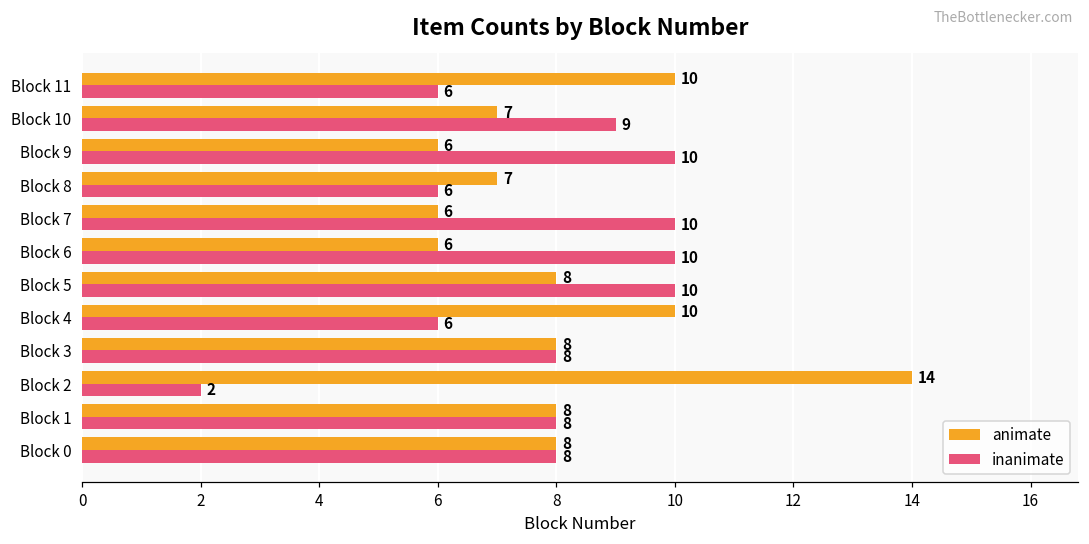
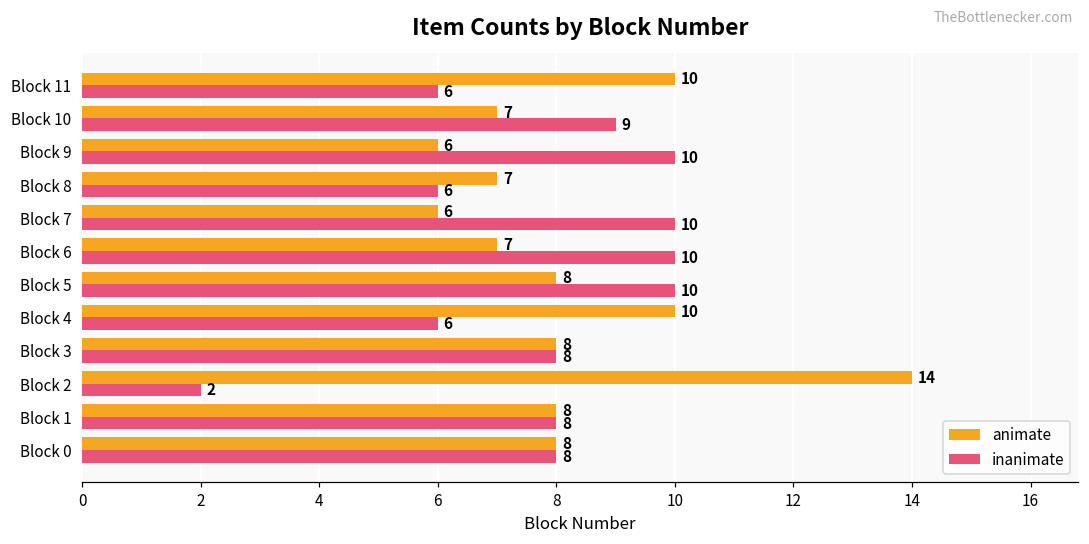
animate, Block 6: 6 -> 7
